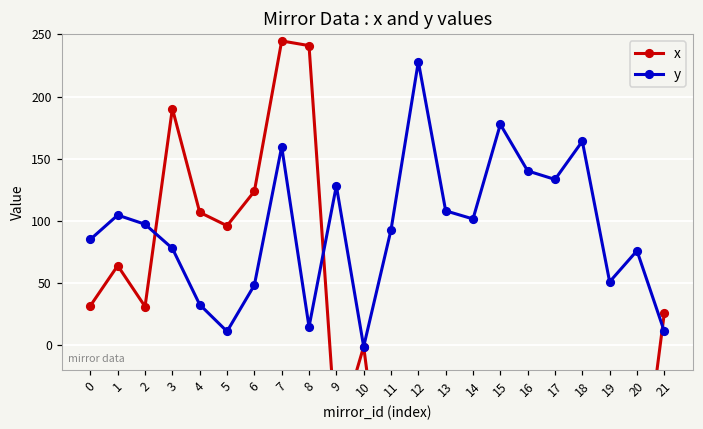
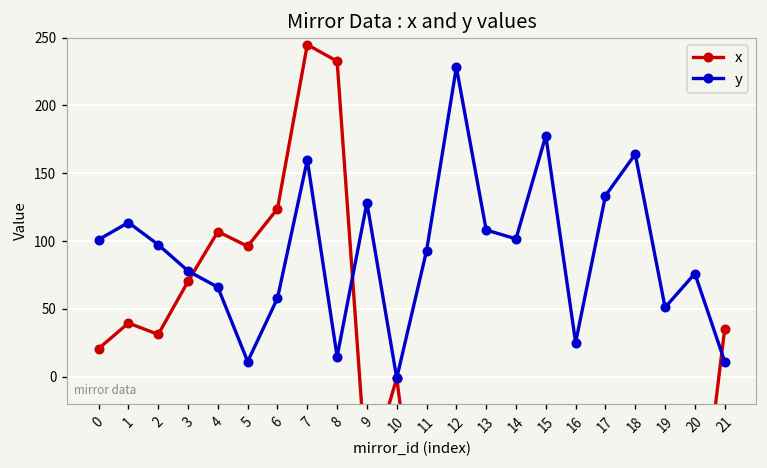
x, 0: 32 -> 21
y, 0: 85 -> 101
x, 1: 64 -> 40
y, 1: 105 -> 114
x, 3: 190 -> 70
y, 4: 33 -> 66
y, 6: 48 -> 58
x, 8: 241 -> 233
y, 16: 140 -> 25
x, 21: 26 -> 35
